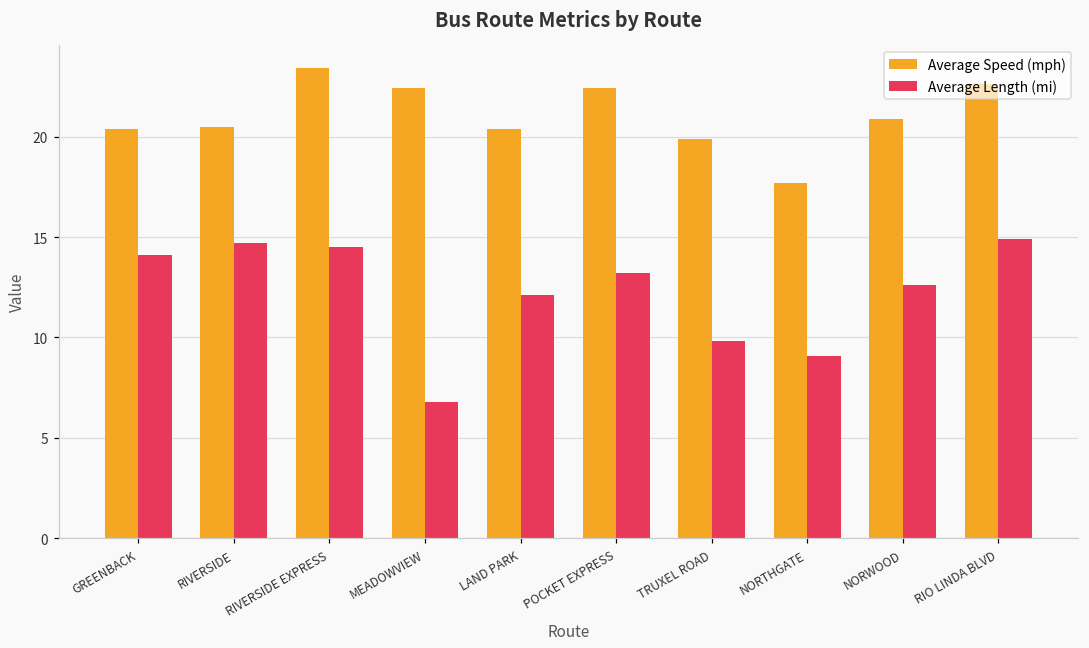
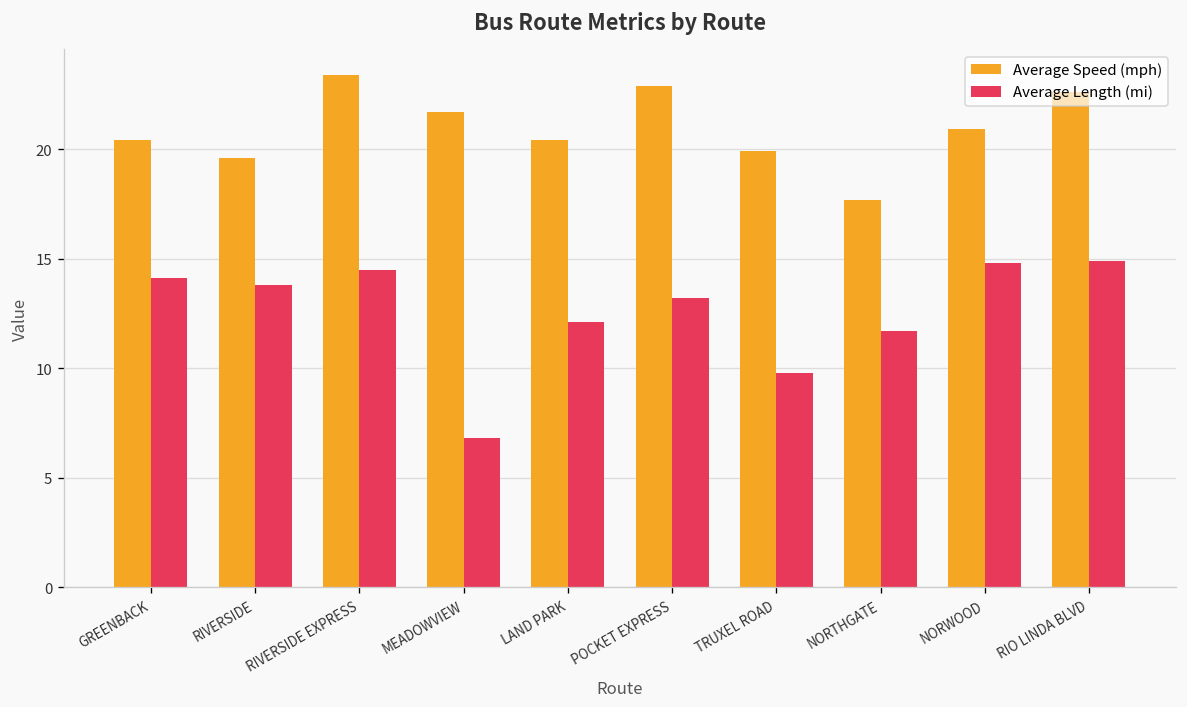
Average Speed (mph), RIVERSIDE: 20.5 -> 19.6
Average Length (mi), RIVERSIDE: 14.7 -> 13.8
Average Speed (mph), MEADOWVIEW: 22.4 -> 21.7
Average Speed (mph), POCKET EXPRESS: 22.4 -> 22.9
Average Length (mi), NORTHGATE: 9.1 -> 11.7
Average Length (mi), NORWOOD: 12.6 -> 14.8
